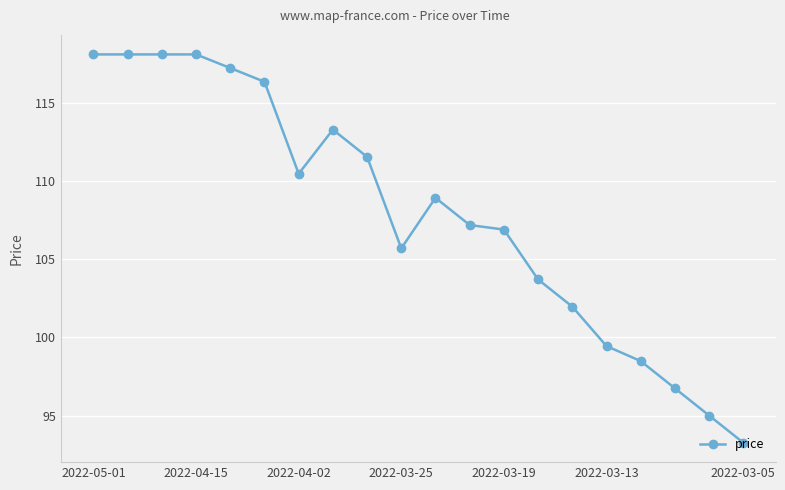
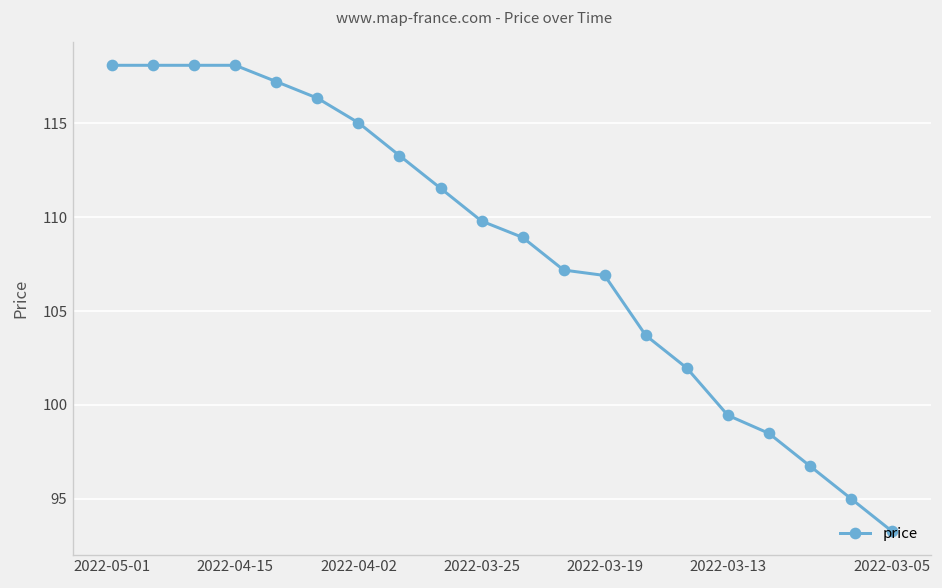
2022-04-02: 110.5 -> 115.0
2022-03-25: 105.7 -> 109.8
